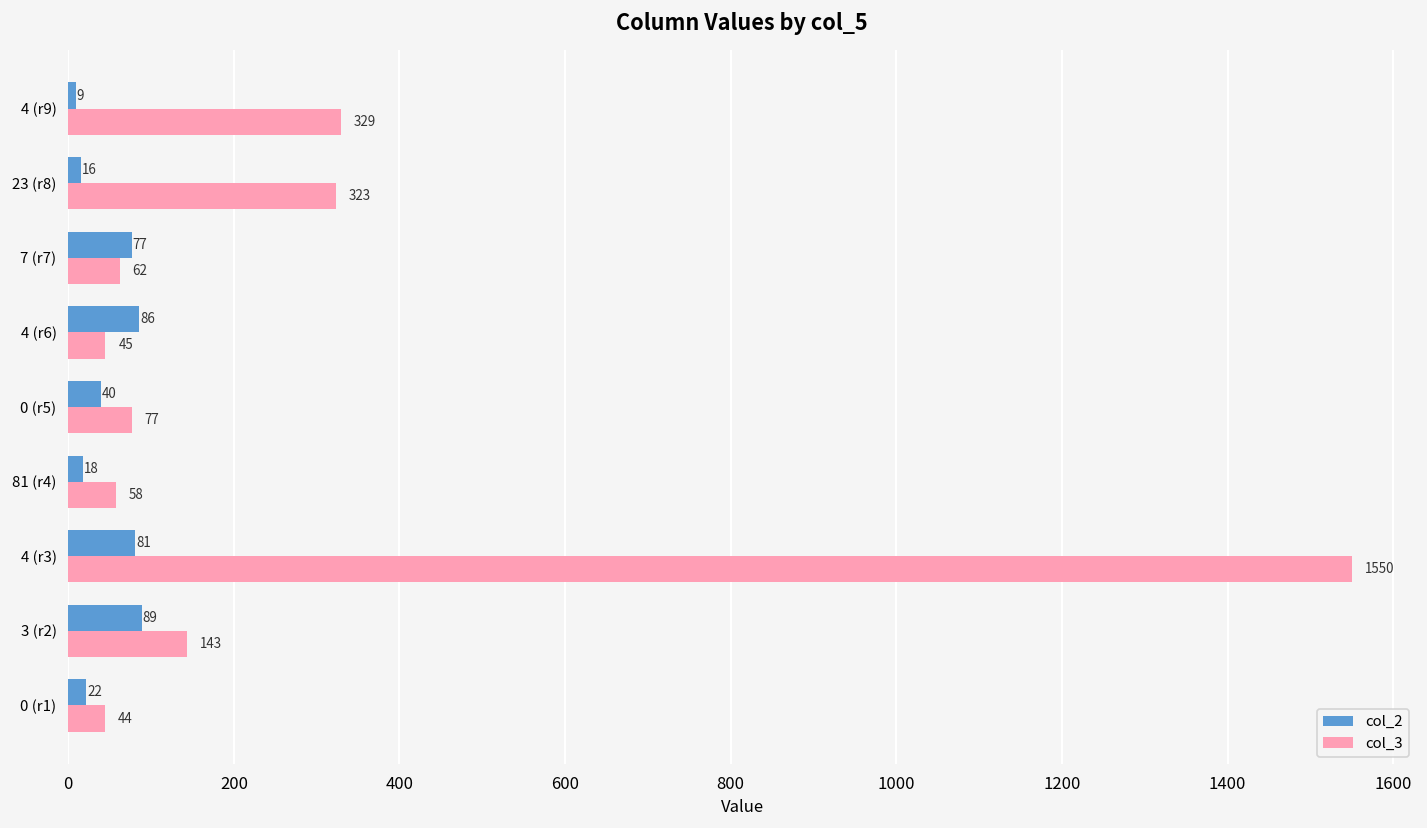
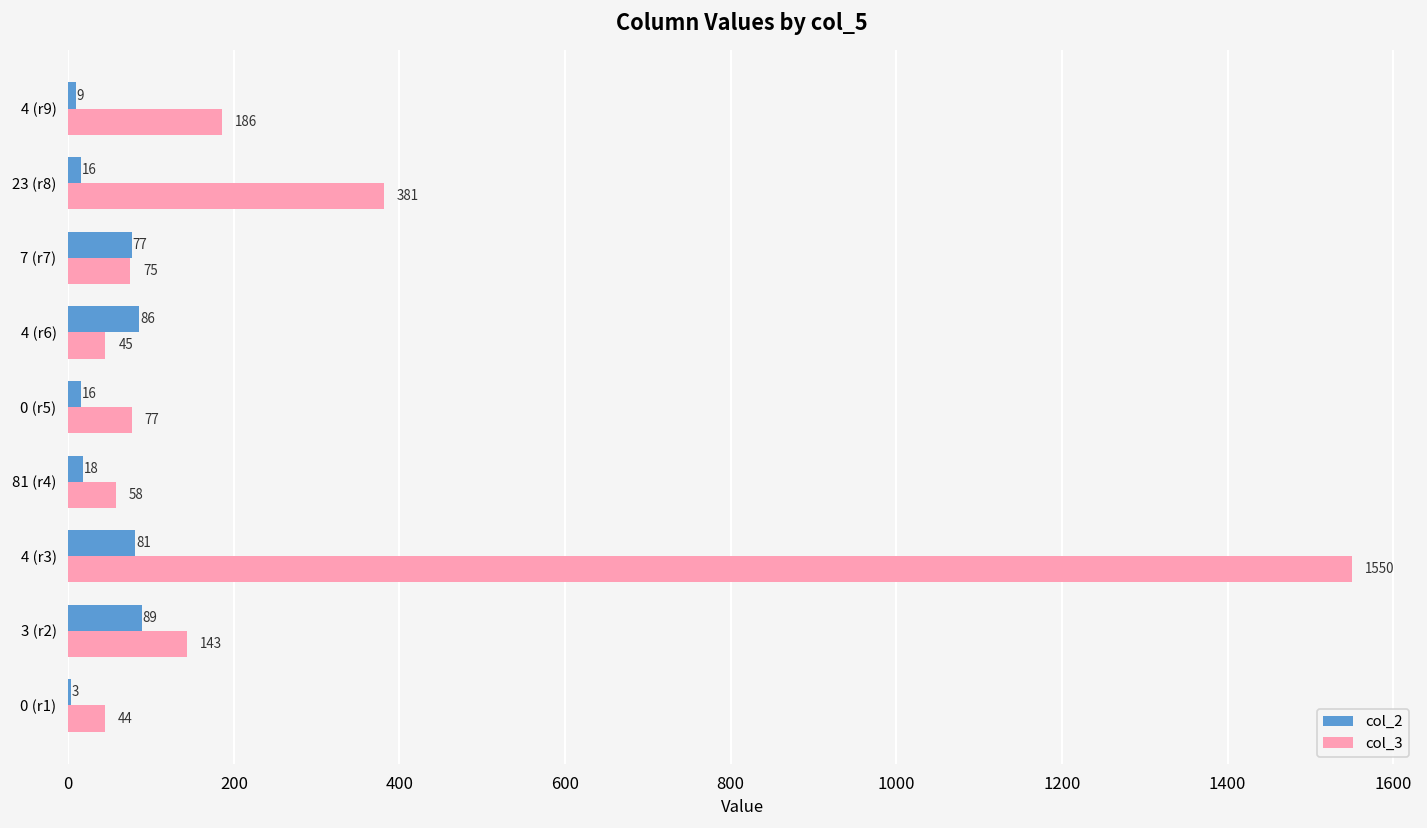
col_3, 4 (r9): 329 -> 186
col_3, 23 (r8): 323 -> 381
col_3, 7 (r7): 62 -> 75
col_2, 0 (r5): 40 -> 16
col_2, 0 (r1): 22 -> 3
